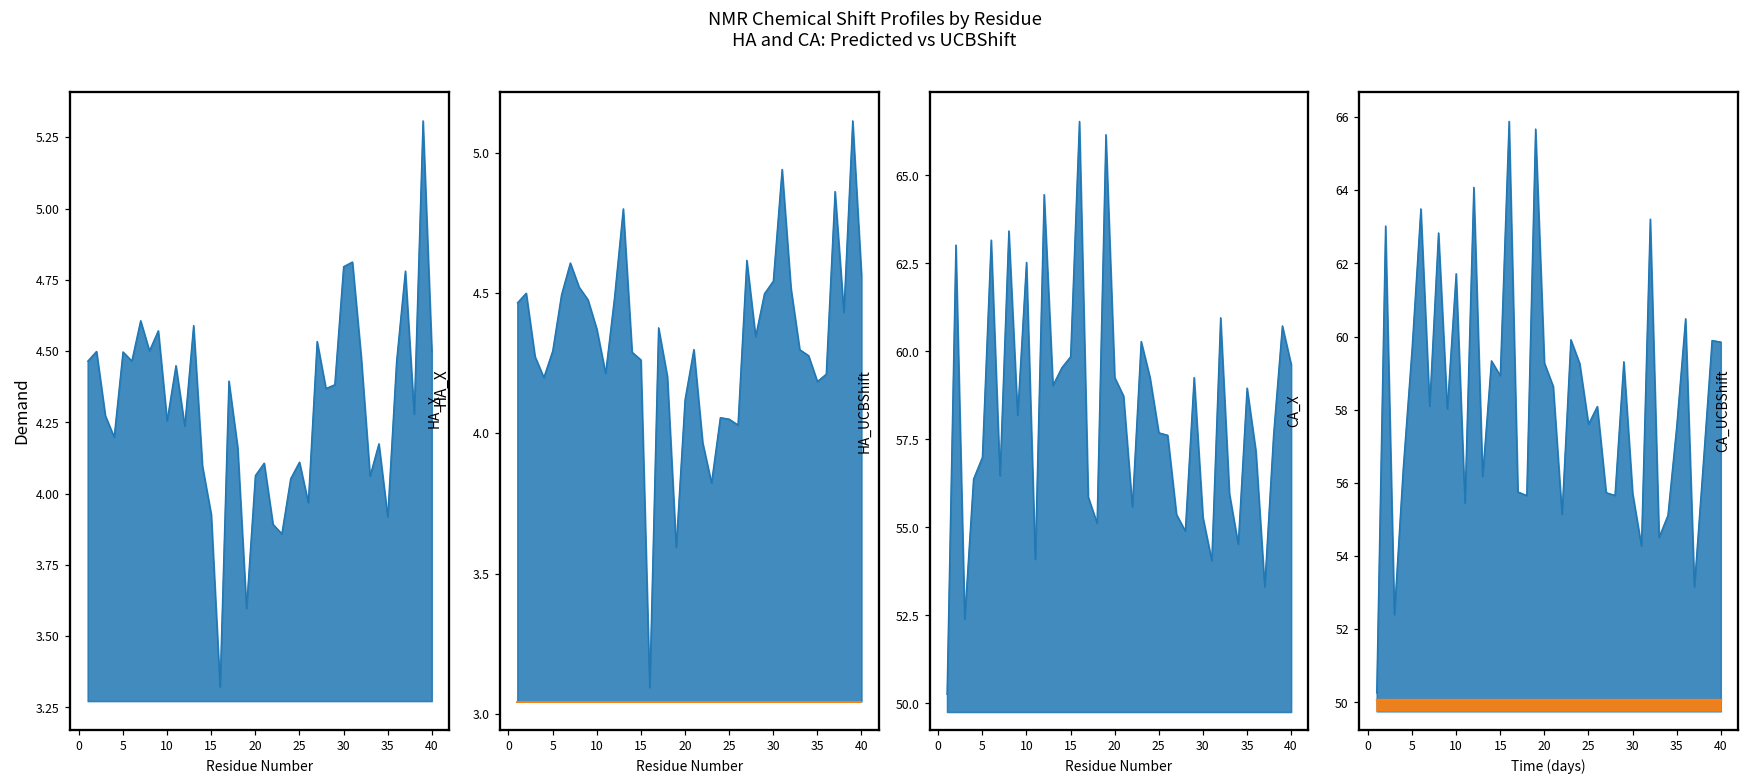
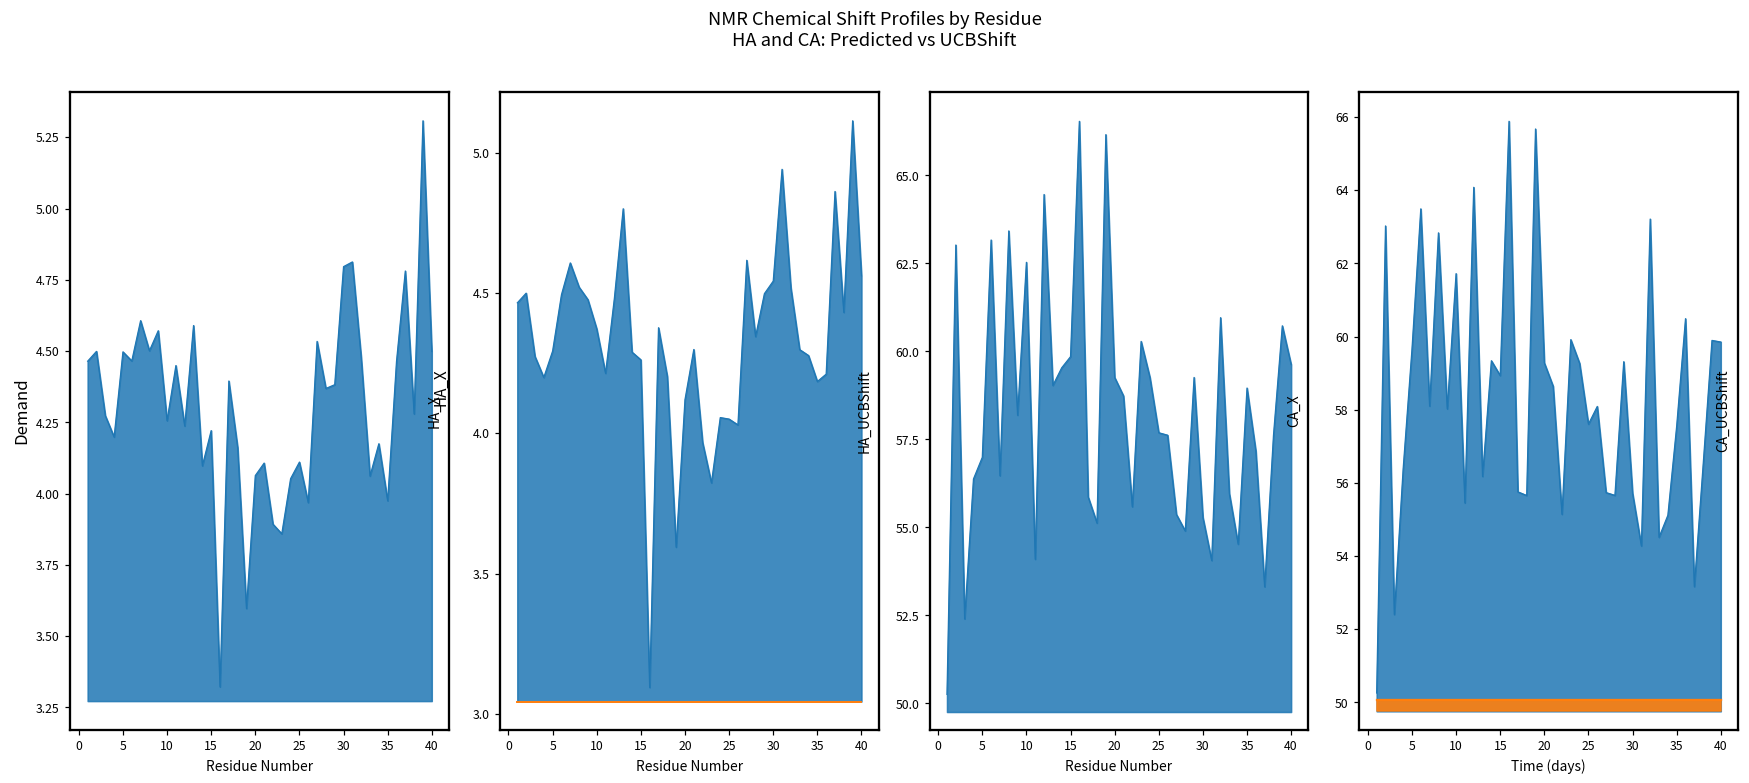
HA_X, 15: 3.93 -> 4.22
HA_X, 35: 3.92 -> 3.97
